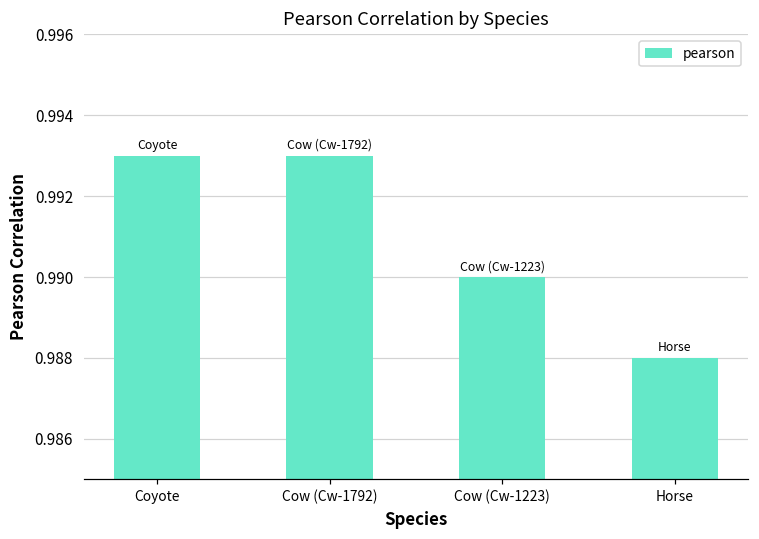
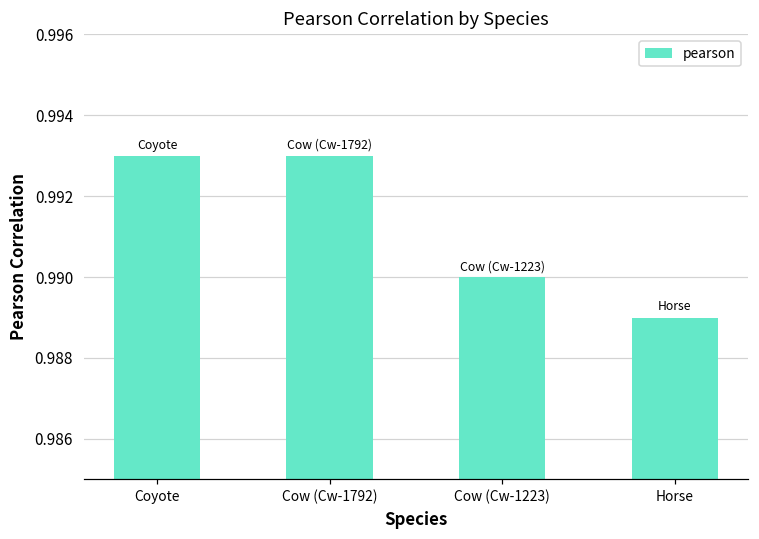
Horse: 0.988 -> 0.989
